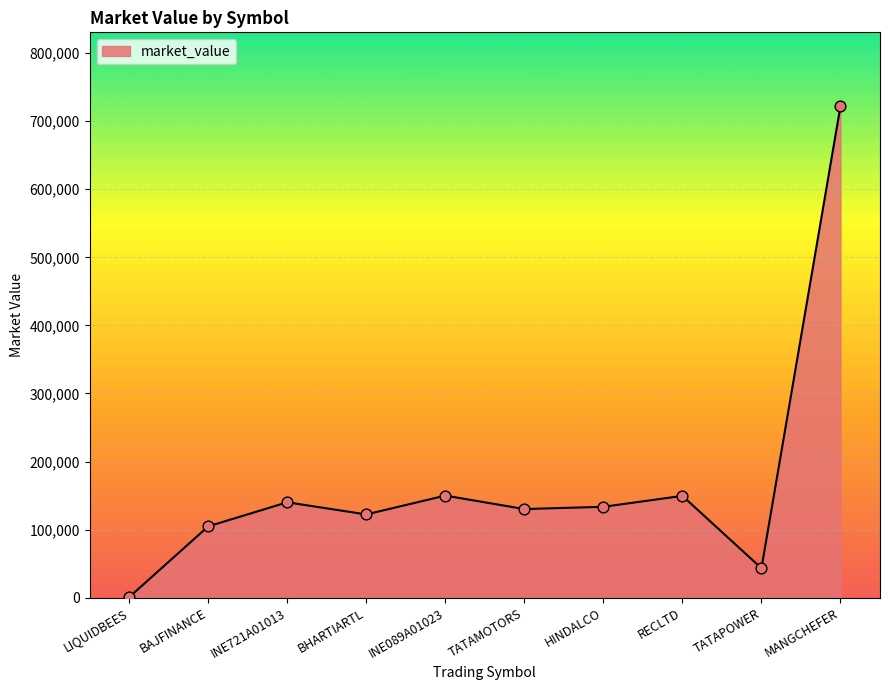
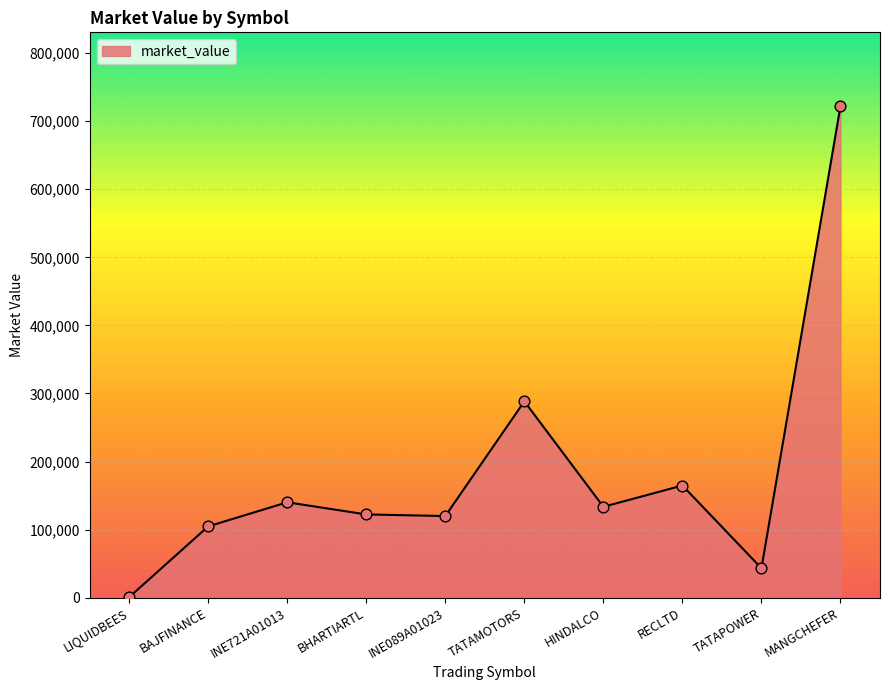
INE089A01023: 150,000 -> 120,000
TATAMOTORS: 130,000 -> 290,000
RECLTD: 150,000 -> 160,000
